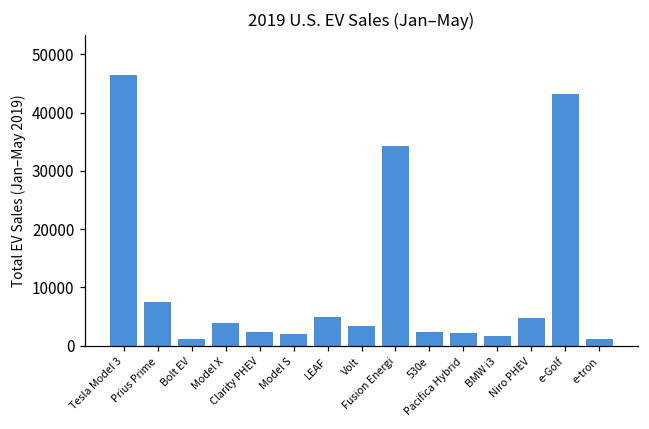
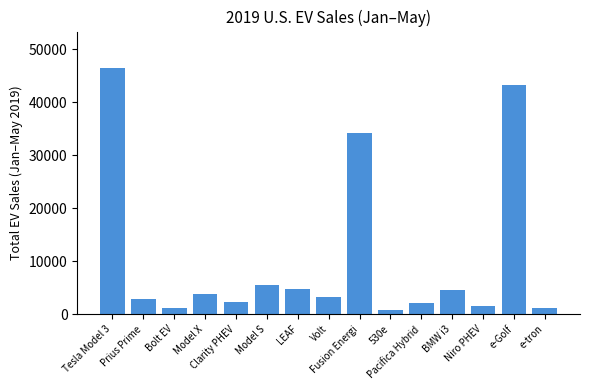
Prius Prime: 7000 -> 3000
Model S: 2000 -> 5000
530e: 2000 -> 1000
BMW i3: 2000 -> 5000
Niro PHEV: 5000 -> 2000
